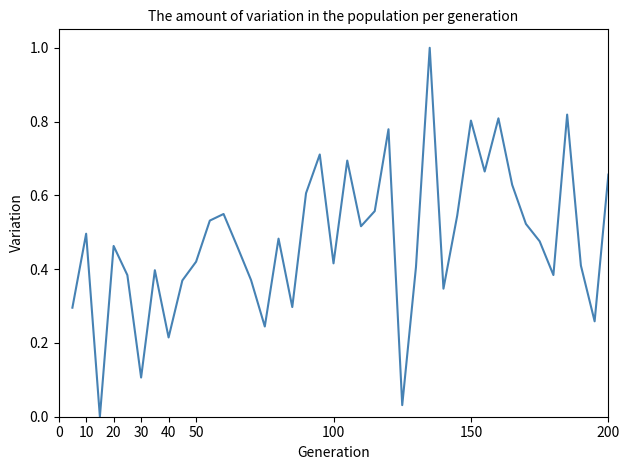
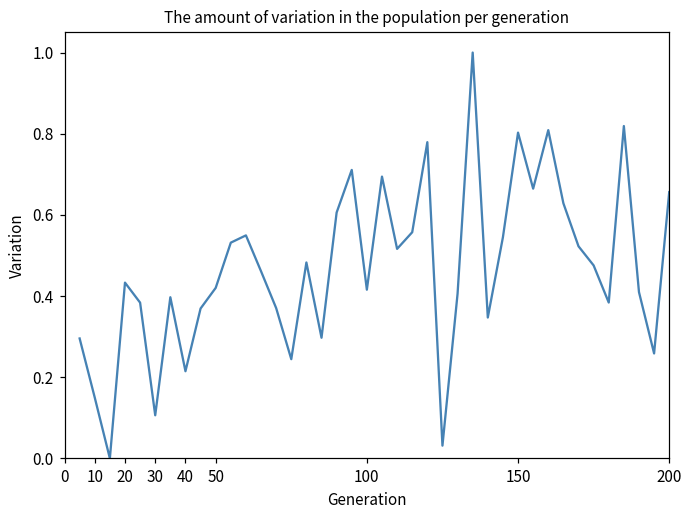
10: 0.50 -> 0.15
20: 0.46 -> 0.43
